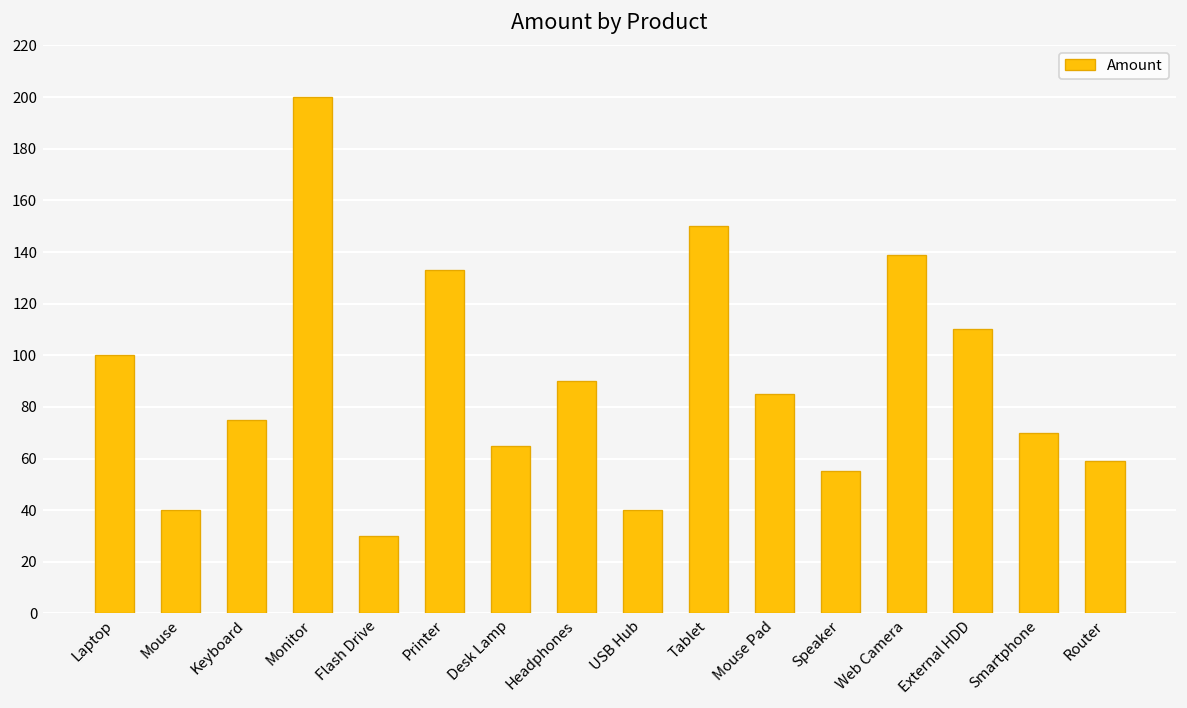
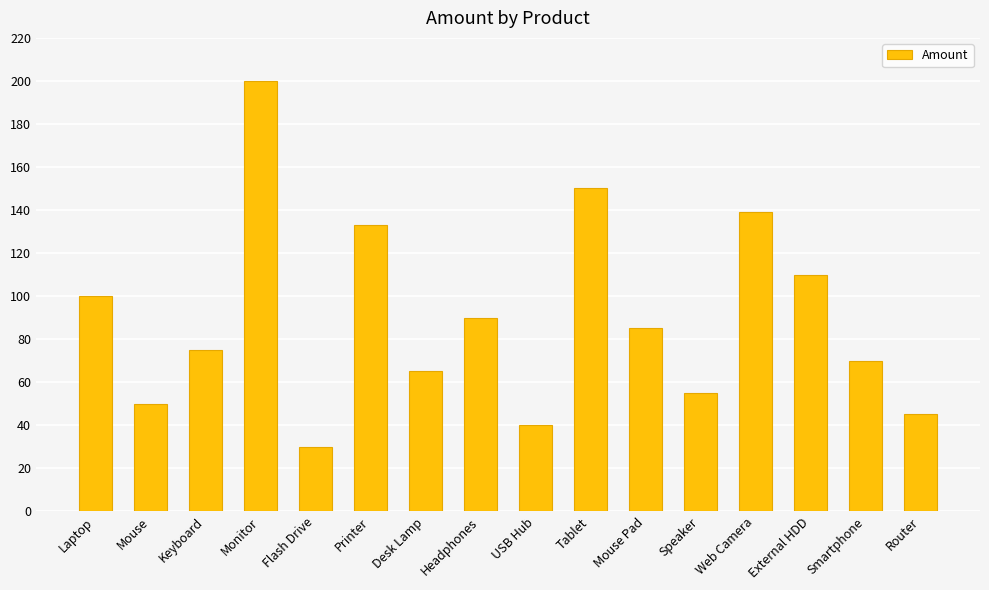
Mouse: 40 -> 50
Router: 59 -> 45
